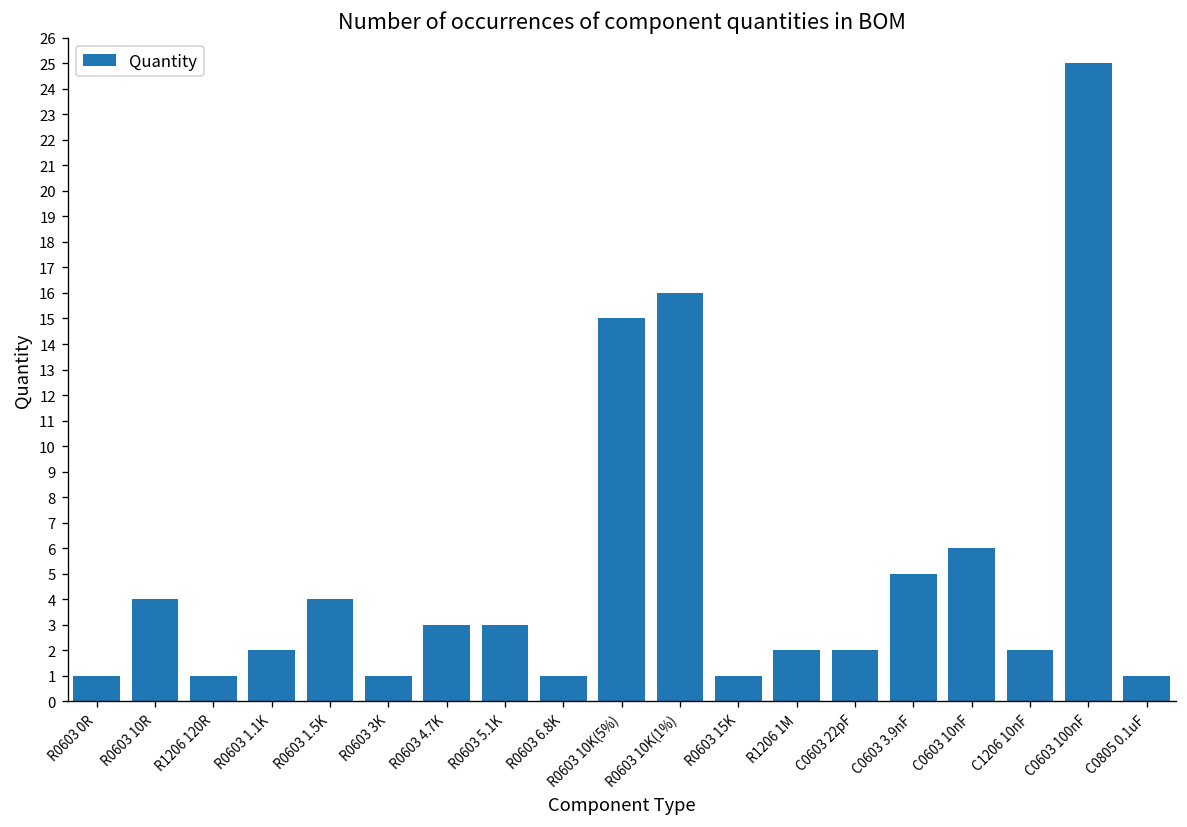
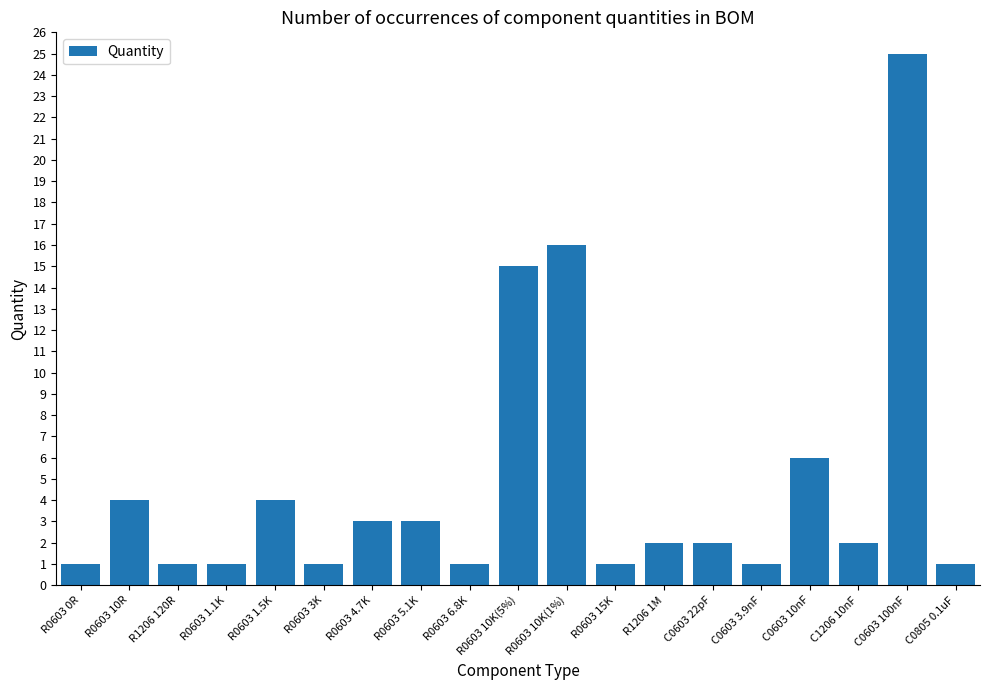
R0603 1.1K: 2 -> 1
C0603 3.9nF: 5 -> 1
